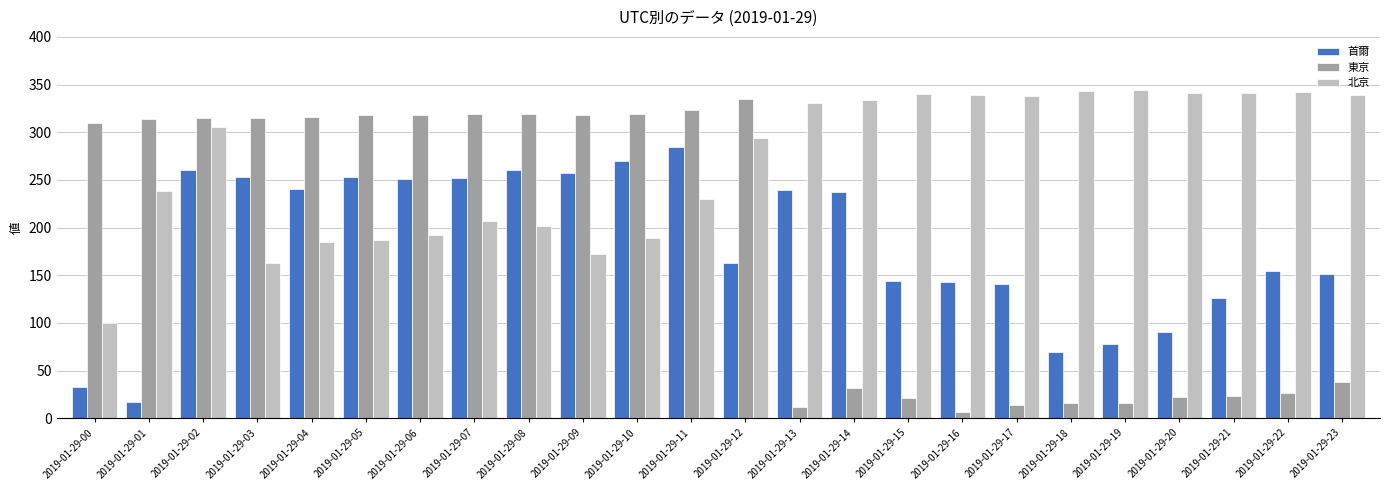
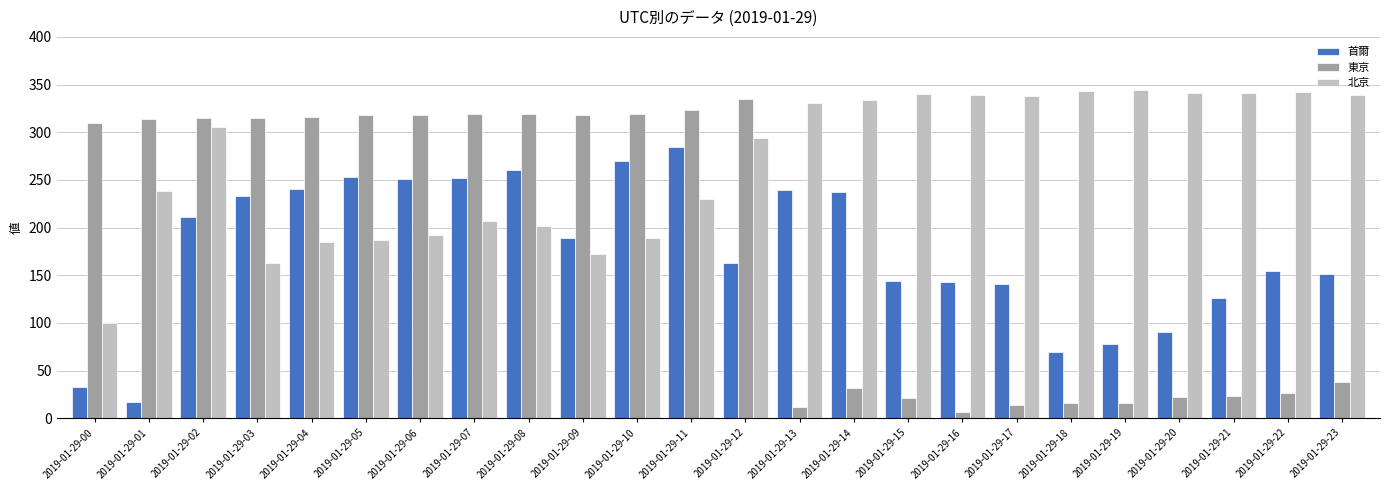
首爾, 2019-01-29-02: 260 -> 210
首爾, 2019-01-29-03: 250 -> 230
首爾, 2019-01-29-09: 260 -> 190
